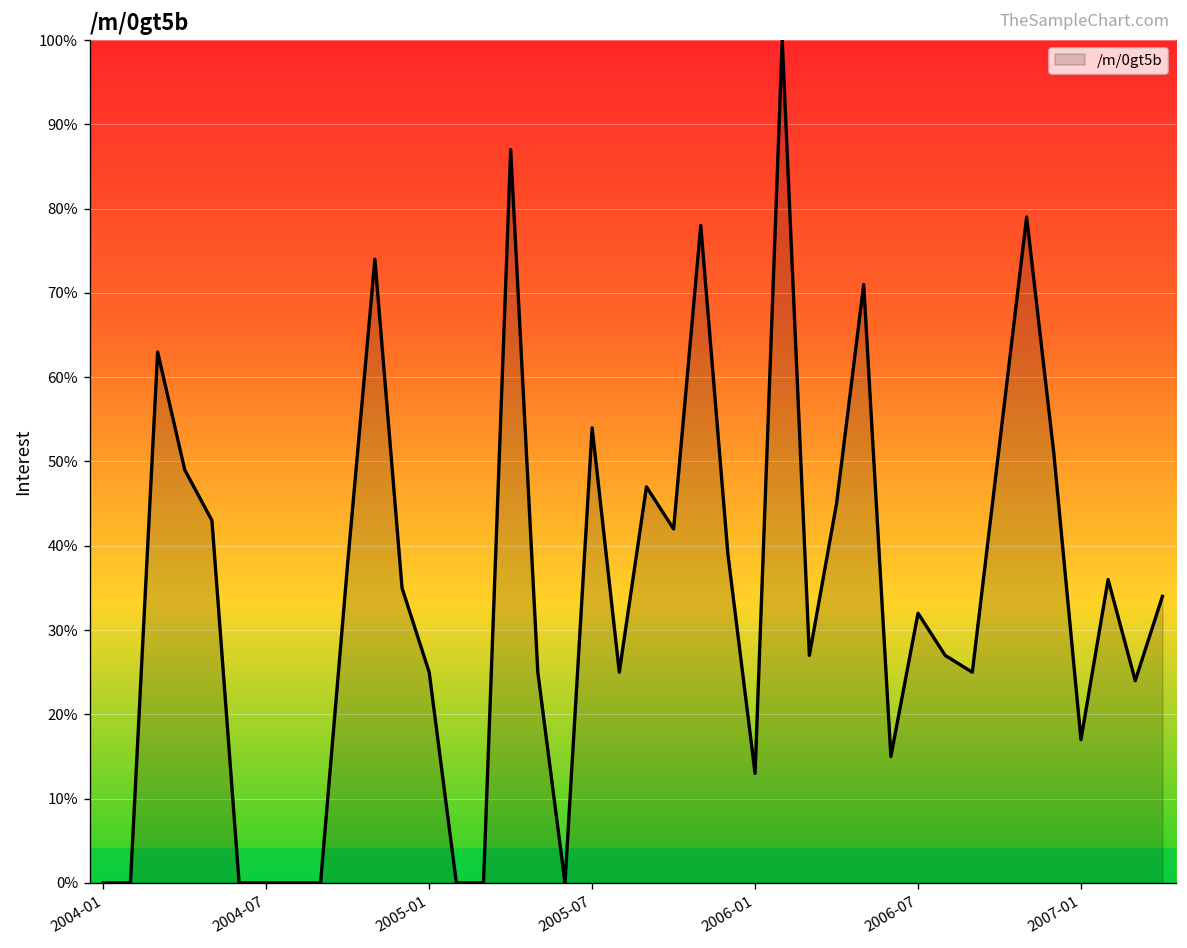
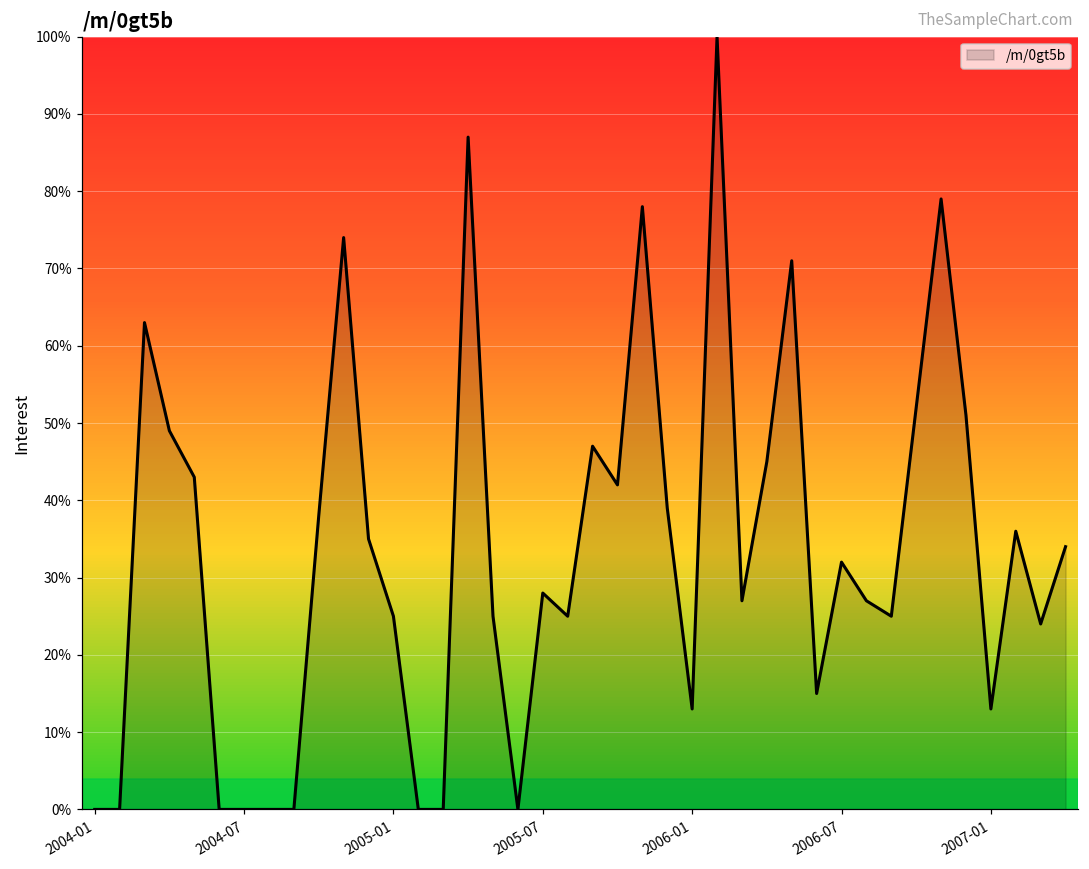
2005-07: 54% -> 28%
2007-01: 17% -> 13%
